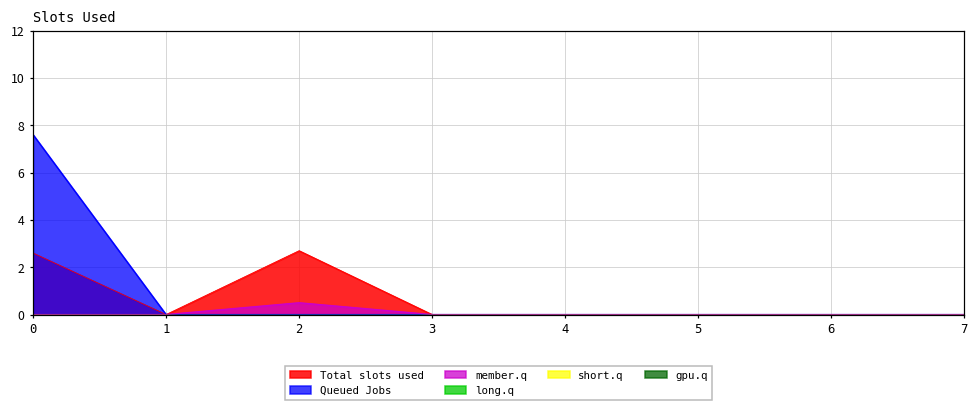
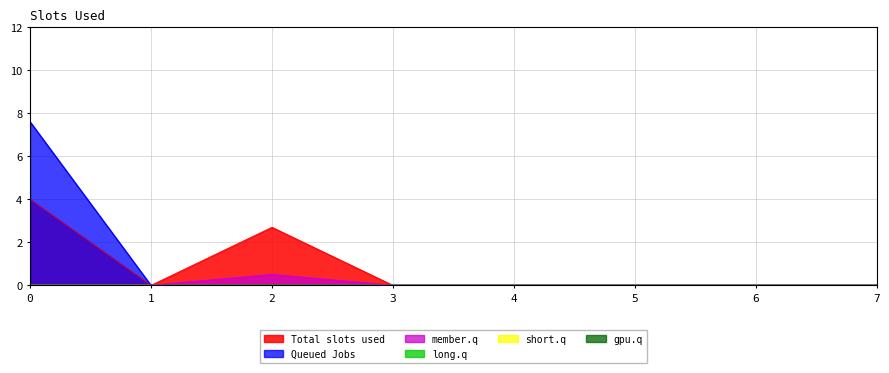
Total slots used, 0: 2.6 -> 4.0
